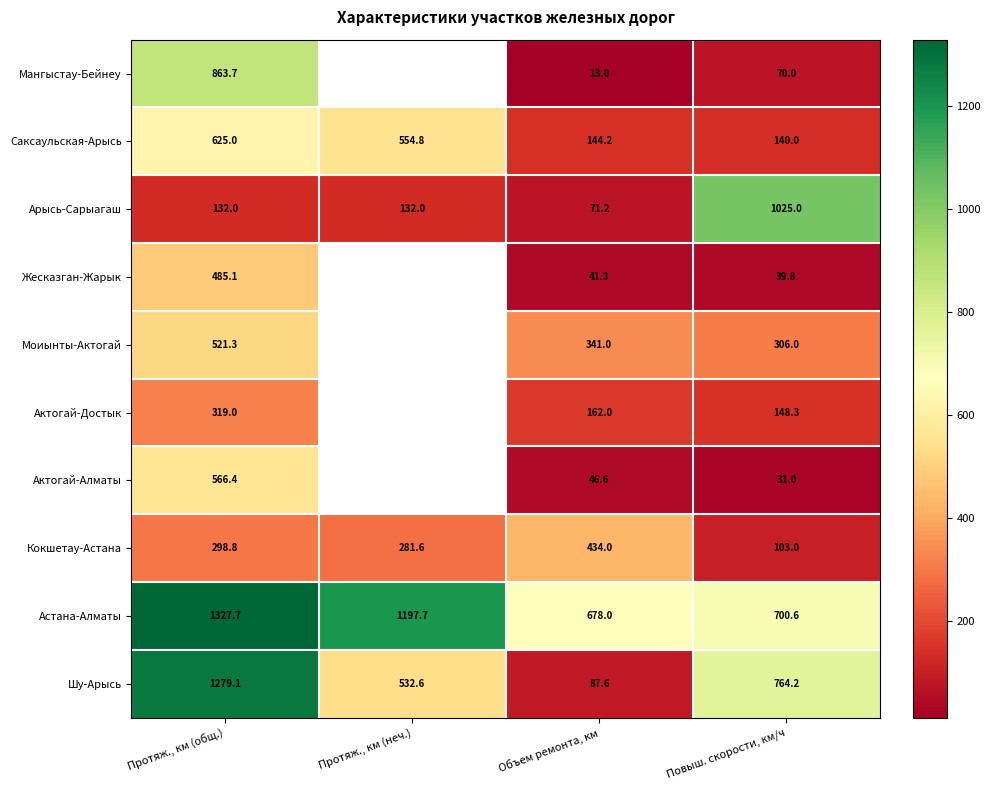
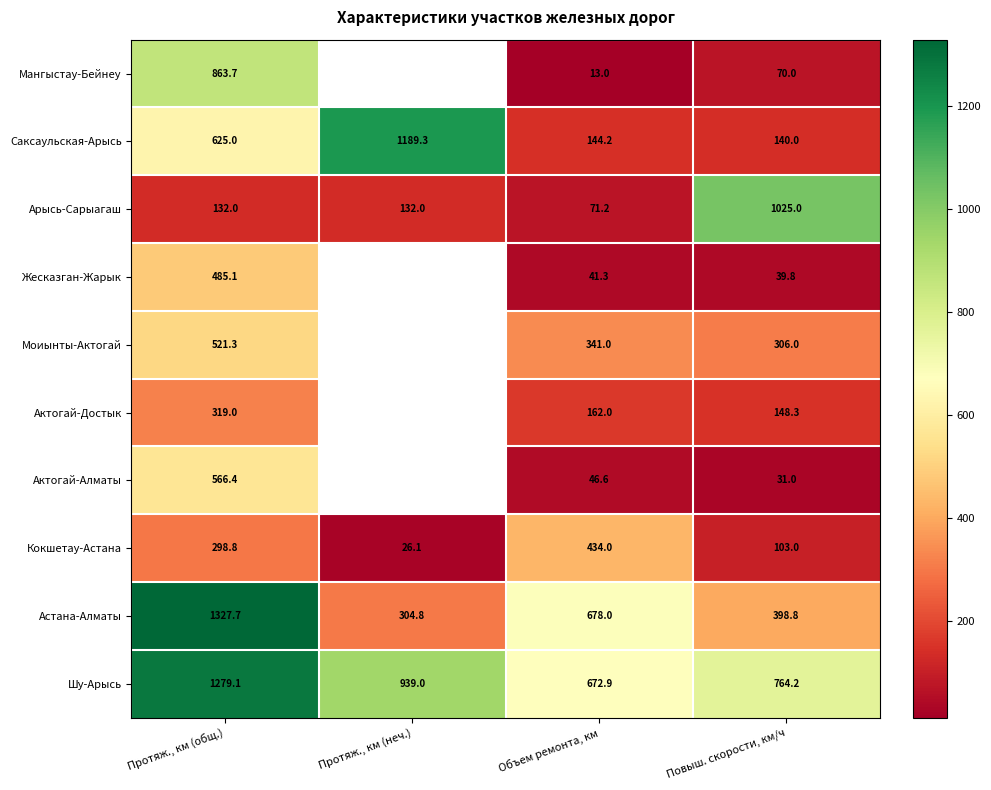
Саксаульская-Арысь, Протяж., км (неч.): 554.8 -> 1189.3
Кокшетау-Астана, Протяж., км (неч.): 281.6 -> 26.1
Астана-Алматы, Протяж., км (неч.): 1197.7 -> 304.8
Астана-Алматы, Повыш. скорости, км/ч: 700.6 -> 398.8
Шу-Арысь, Протяж., км (неч.): 532.6 -> 939.0
Шу-Арысь, Объем ремонта, км: 87.6 -> 672.9
